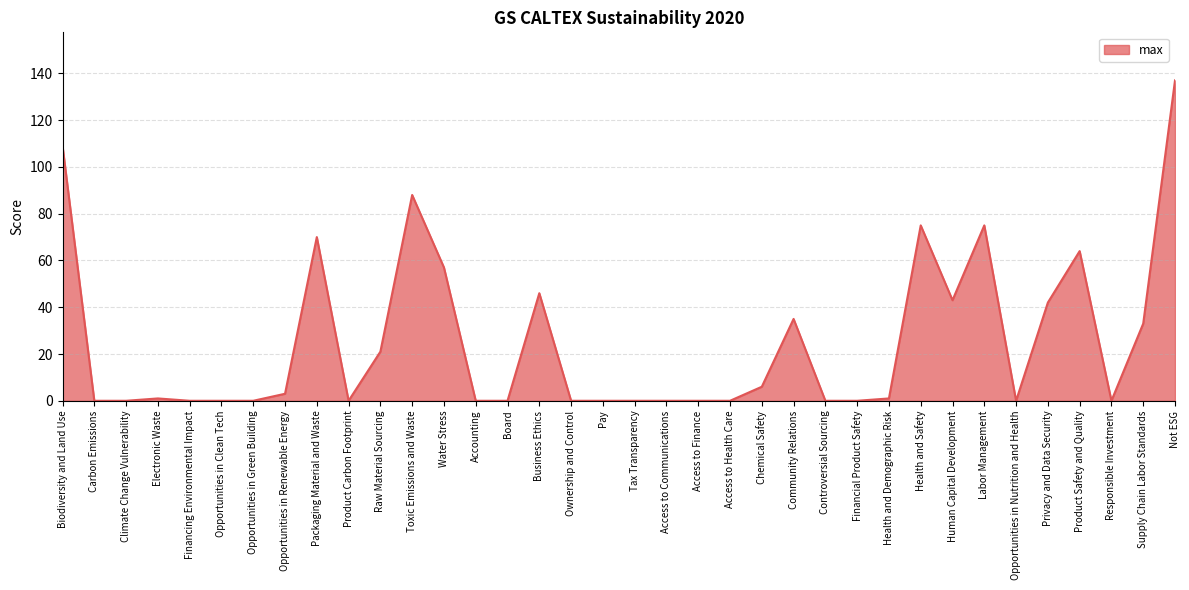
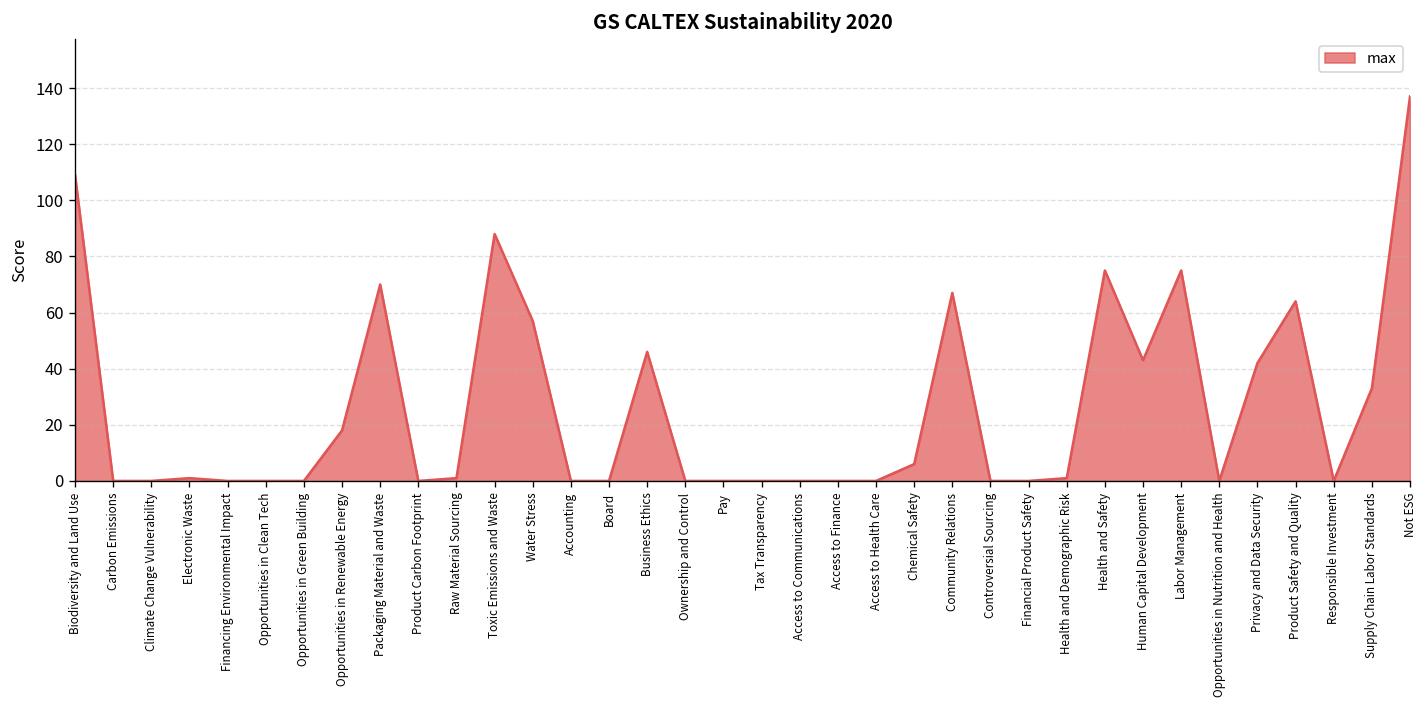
Opportunities in Renewable Energy: 3 -> 18
Raw Material Sourcing: 21 -> 1
Community Relations: 35 -> 67
